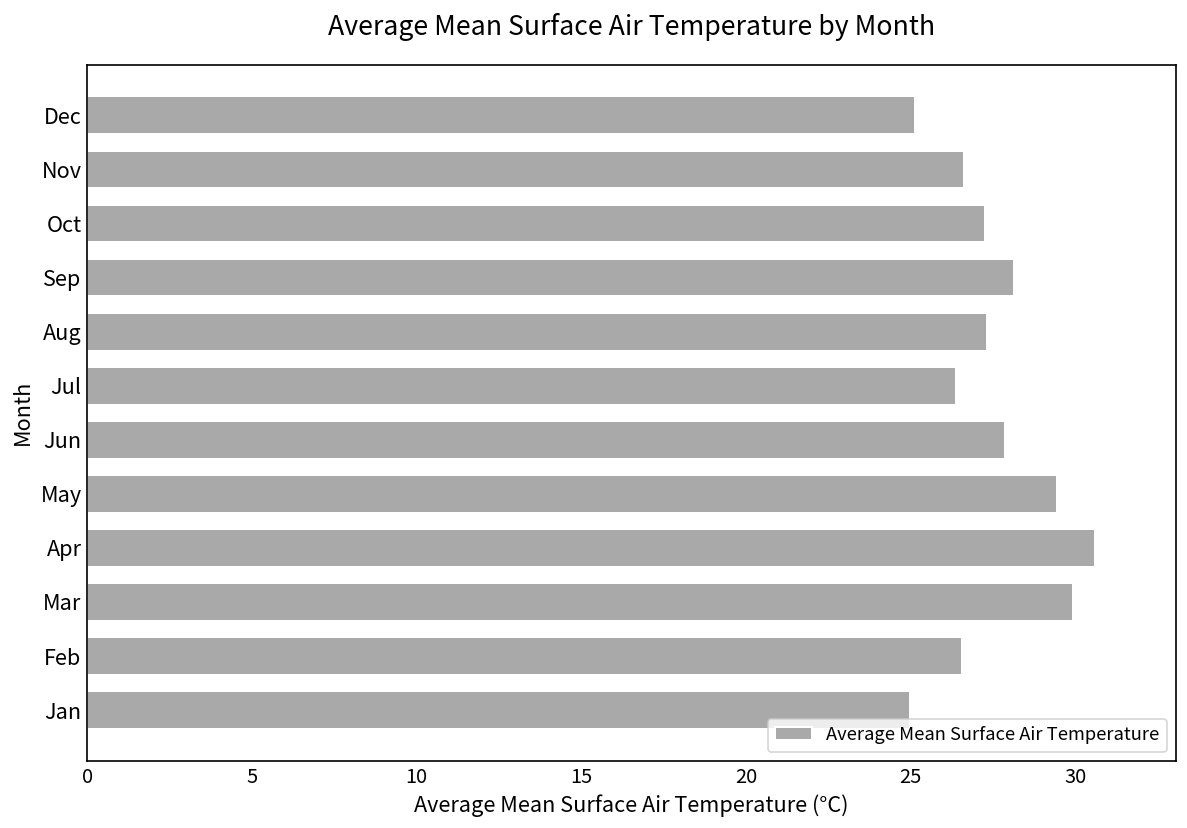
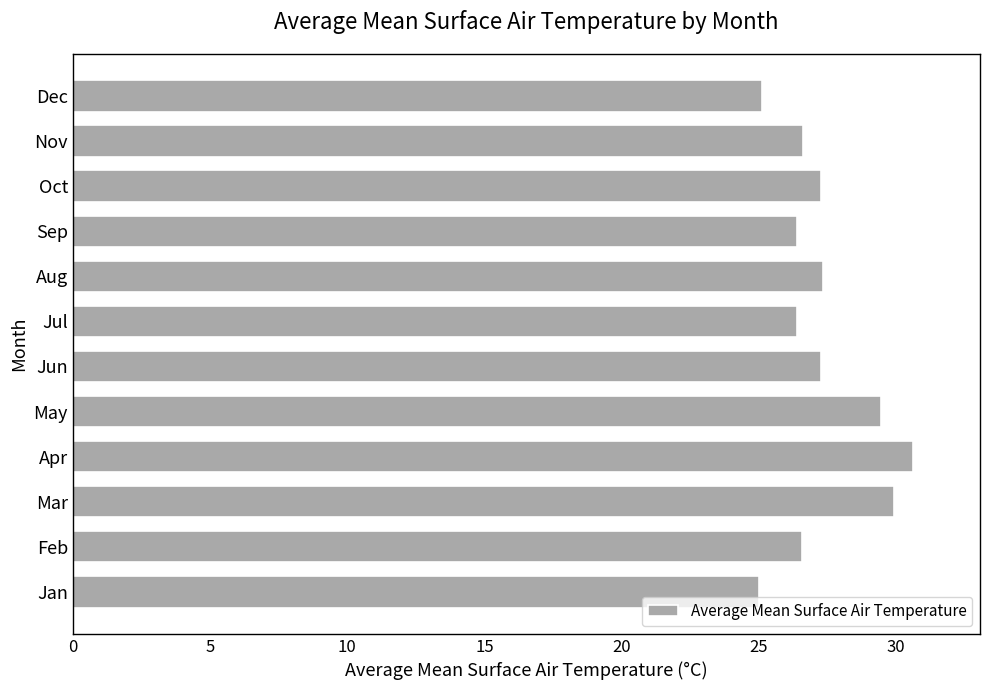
Sep: 28.1 -> 26.4
Jun: 27.9 -> 27.3
